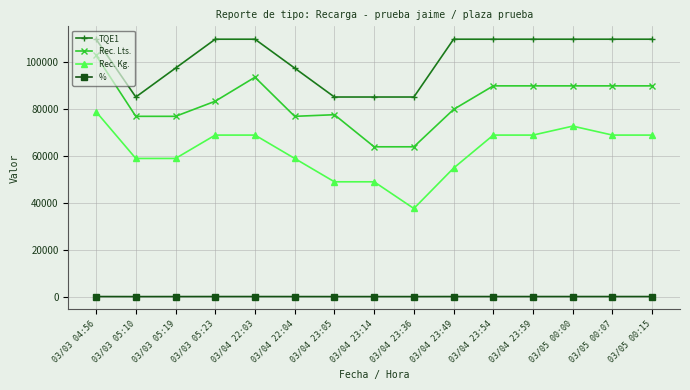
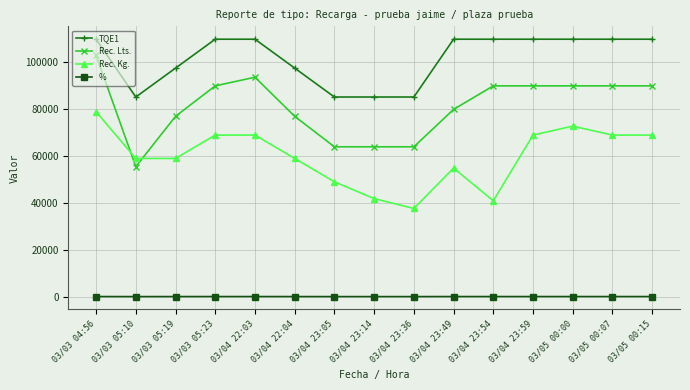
Rec. Lts., 03/03 05:10: 77000 -> 55000
Rec. Lts., 03/03 05:23: 83000 -> 90000
Rec. Lts., 03/04 23:05: 78000 -> 64000
Rec. Kg., 03/04 23:14: 49000 -> 42000
Rec. Kg., 03/04 23:54: 69000 -> 41000
